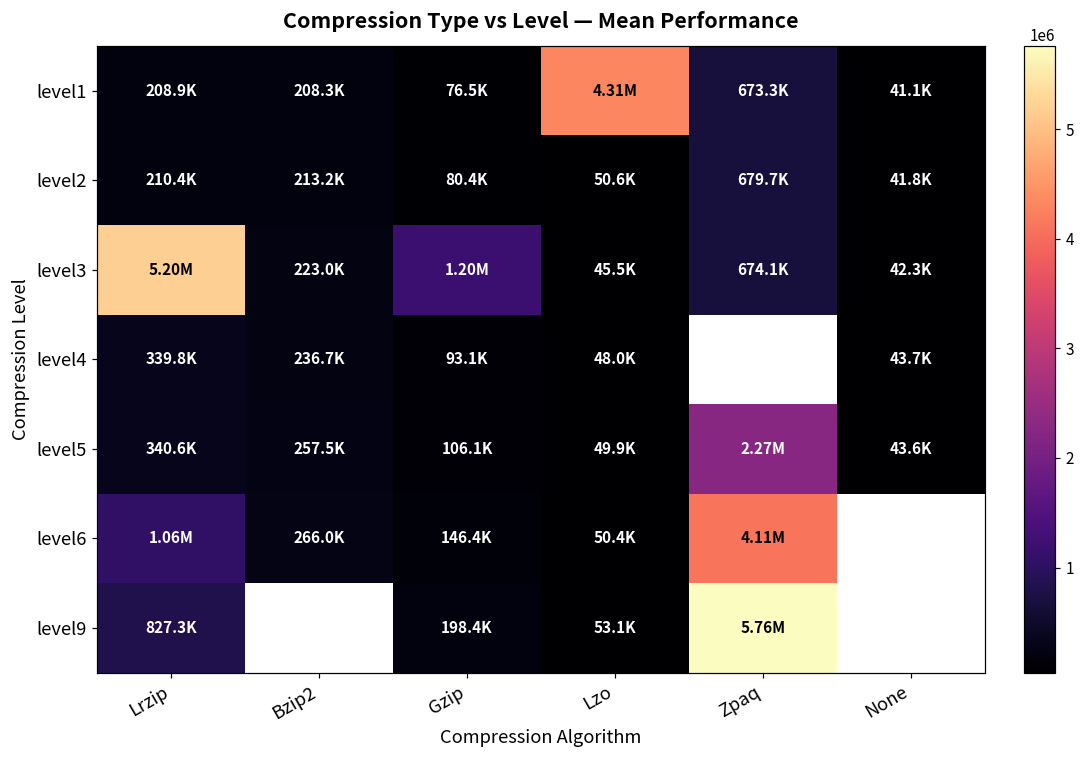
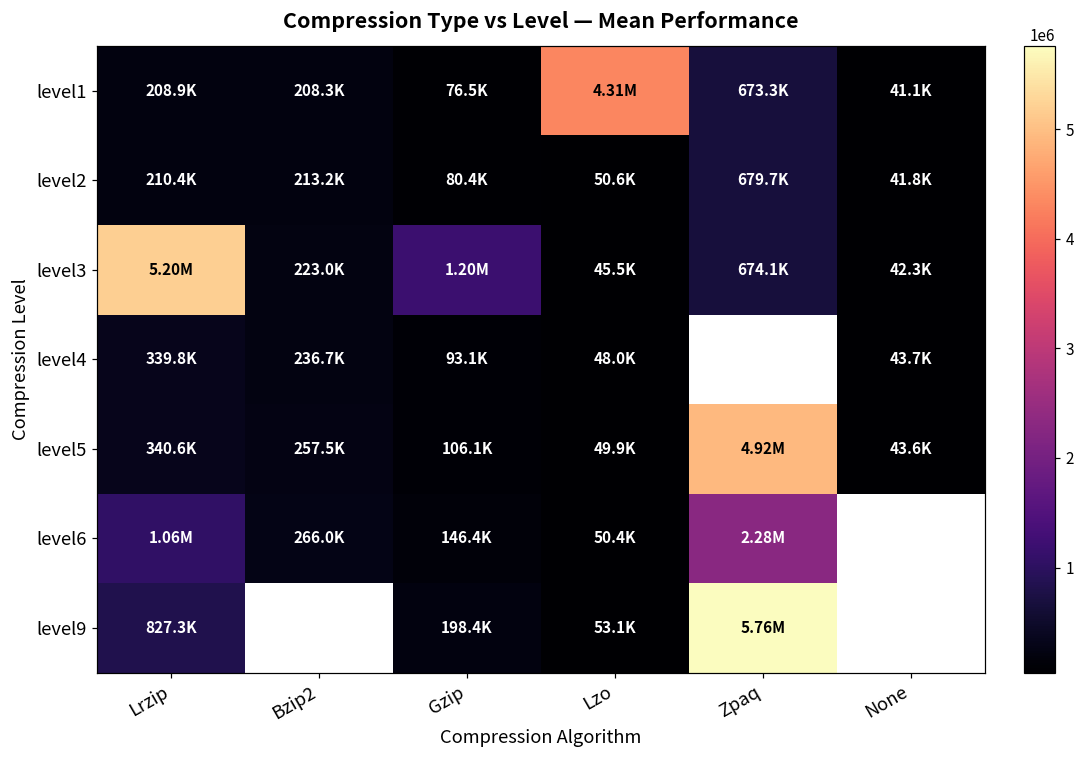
level5, Zpaq: 2.27M -> 4.92M
level6, Zpaq: 4.11M -> 2.28M
